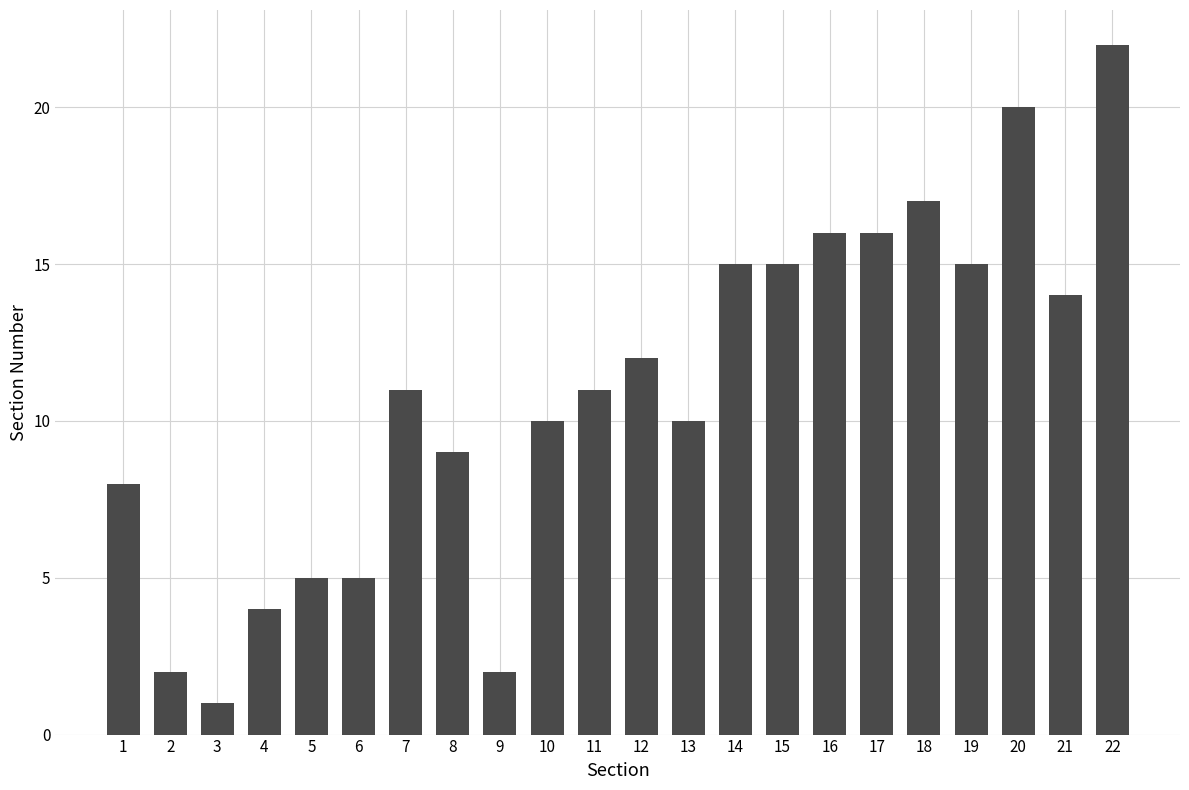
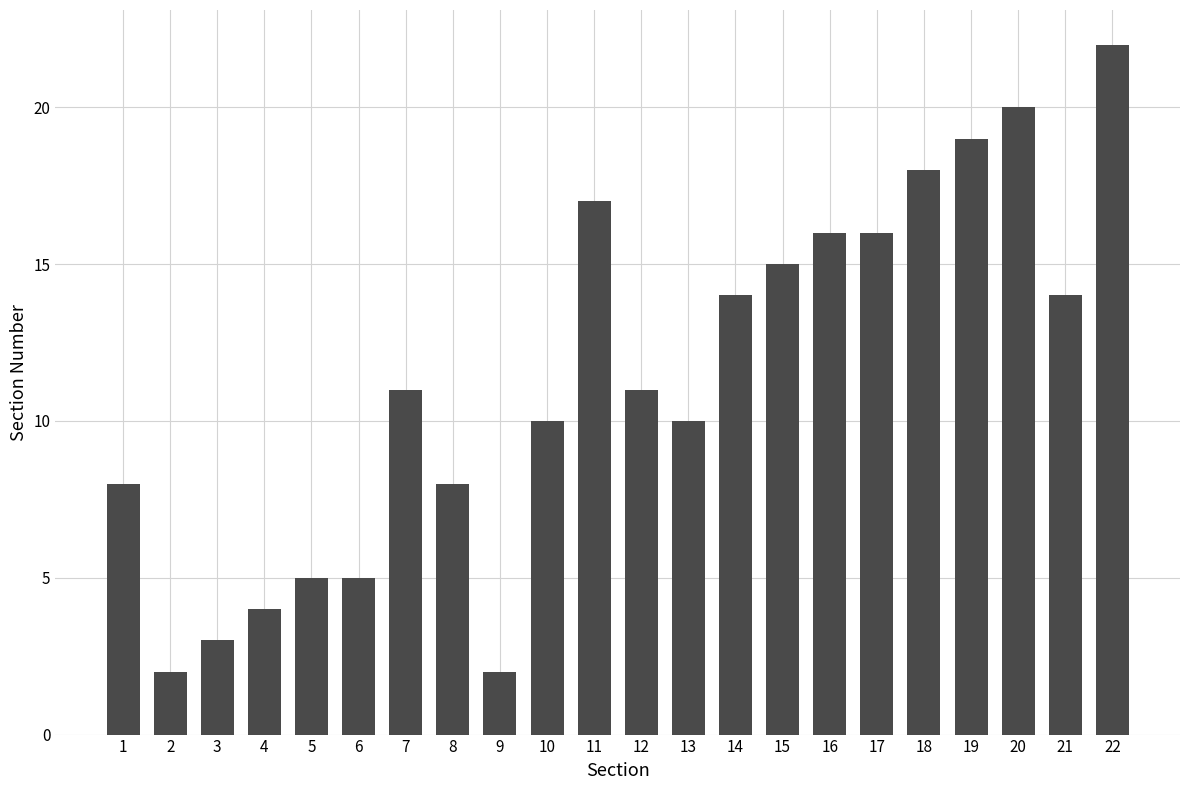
3: 1 -> 3
8: 9 -> 8
11: 11 -> 17
12: 12 -> 11
14: 15 -> 14
18: 17 -> 18
19: 15 -> 19
